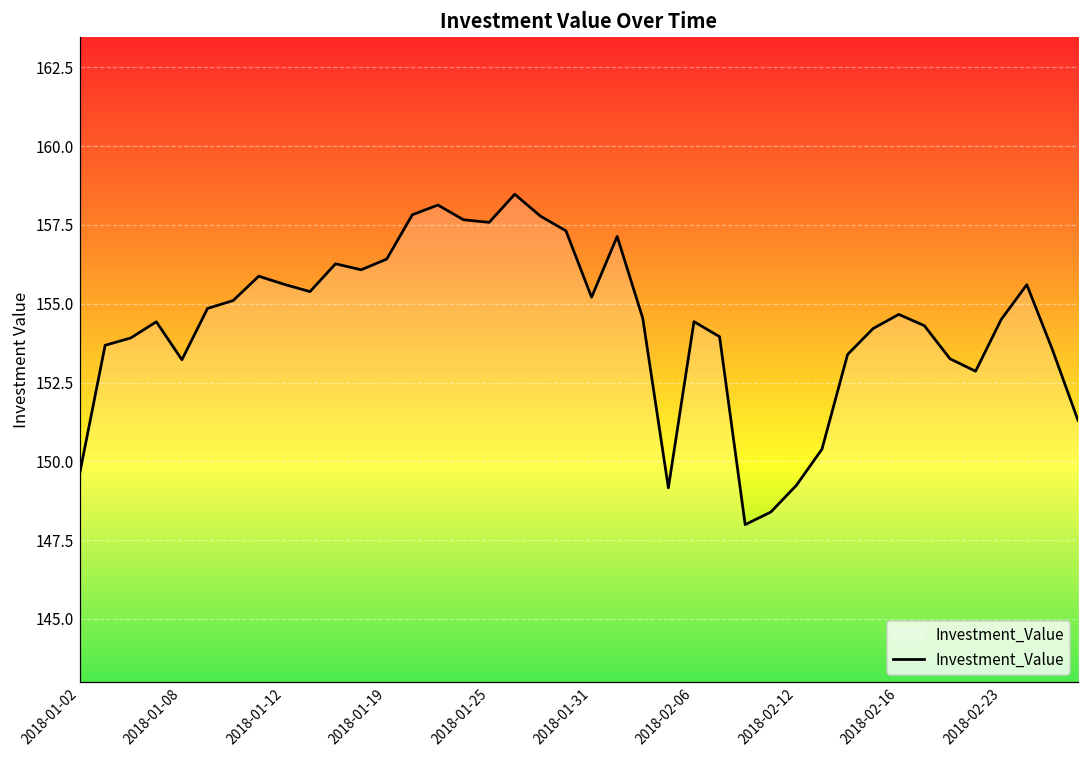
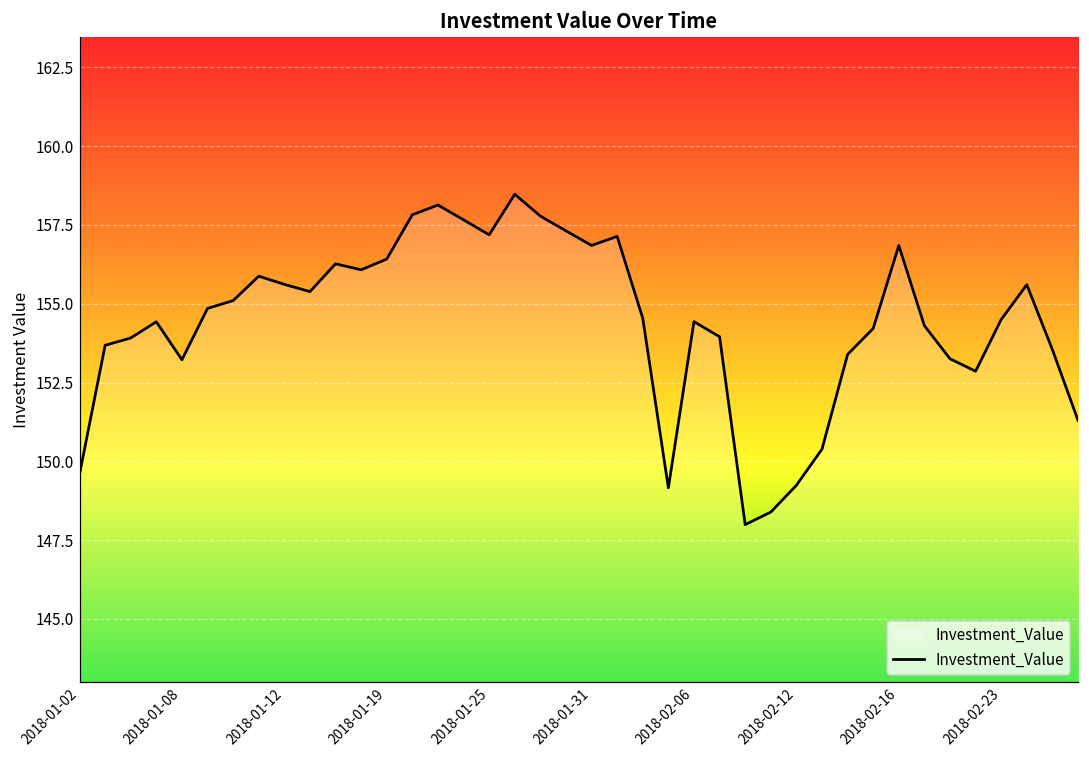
2018-01-25: 157.6 -> 157.2
2018-01-31: 155.2 -> 156.9
2018-02-16: 154.7 -> 156.8
